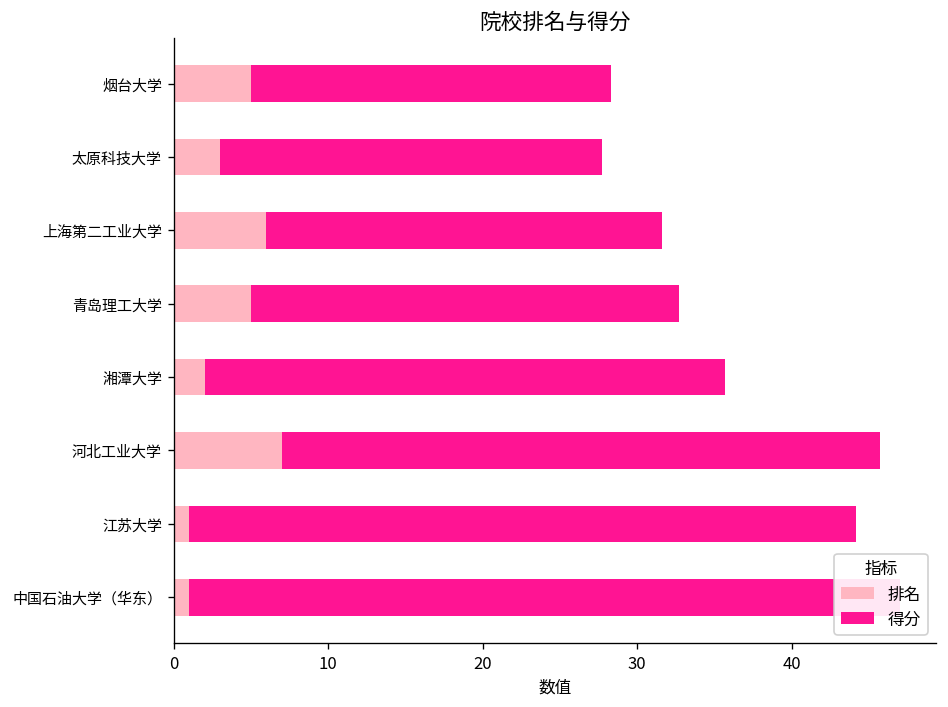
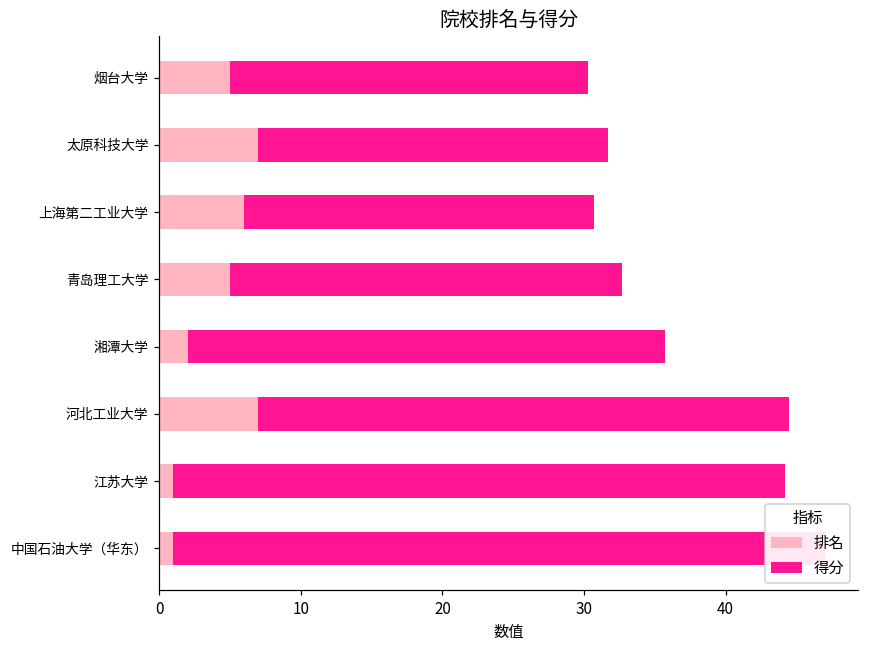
得分, 烟台大学: 23.3 -> 25.3
排名, 太原科技大学: 3 -> 7
得分, 上海第二工业大学: 25.6 -> 24.7
得分, 河北工业大学: 38.7 -> 37.5
